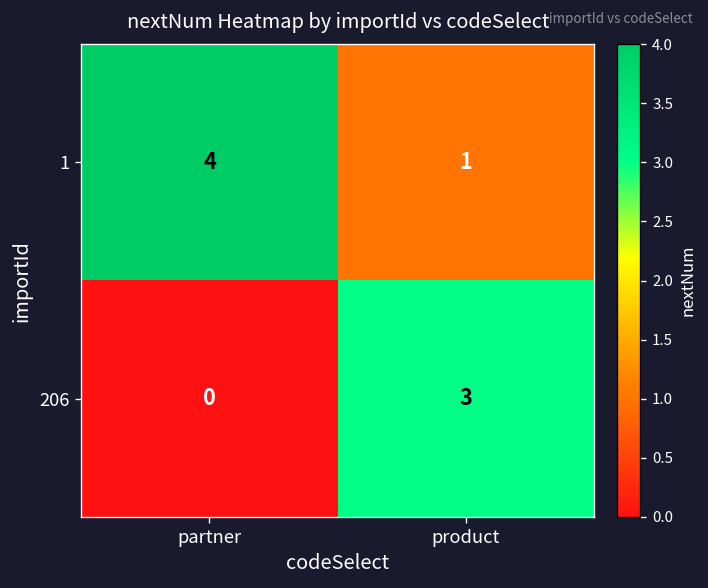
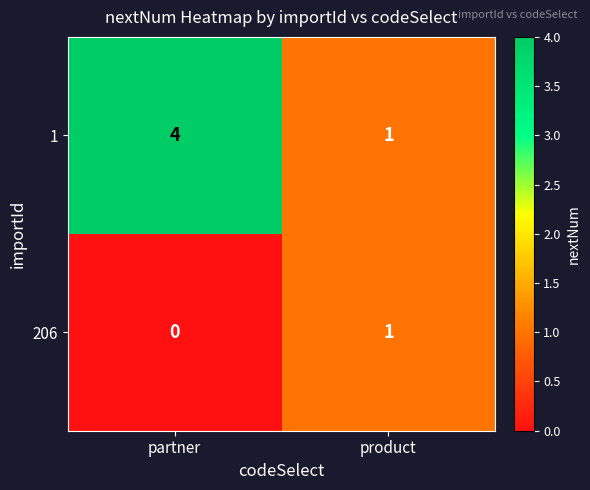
206, product: 3 -> 1
